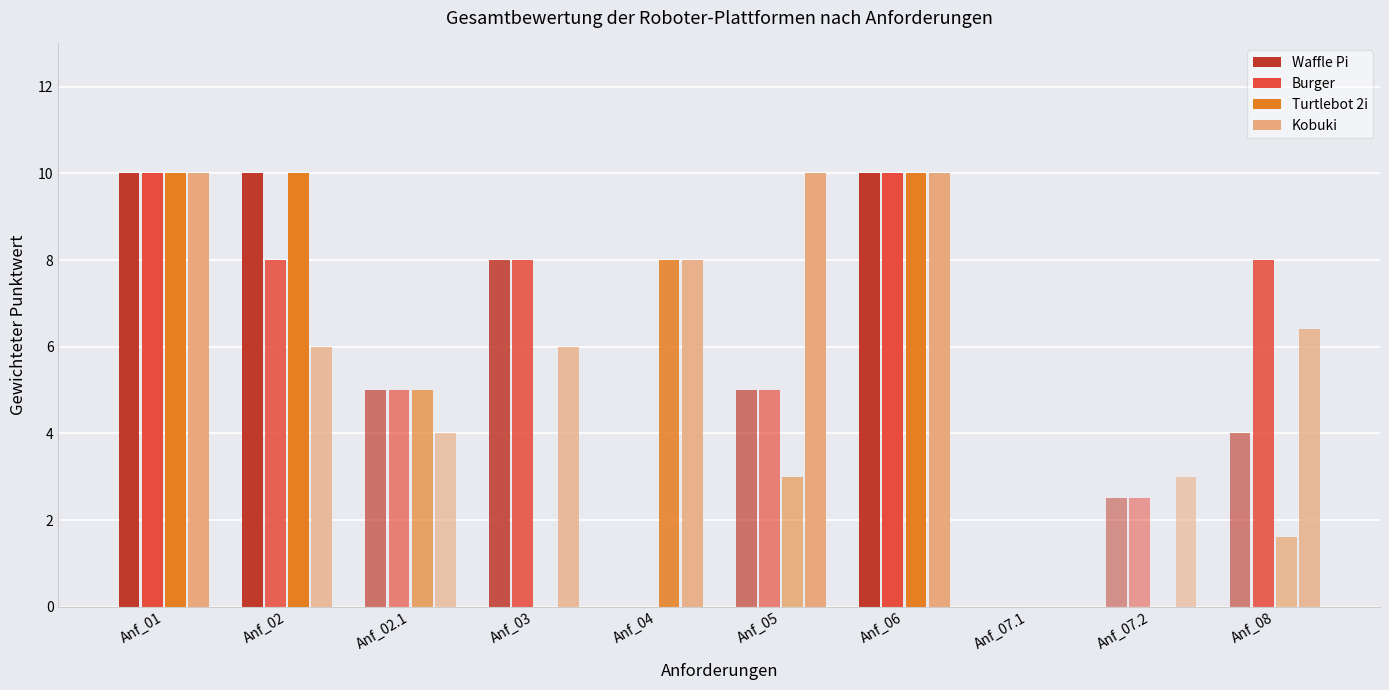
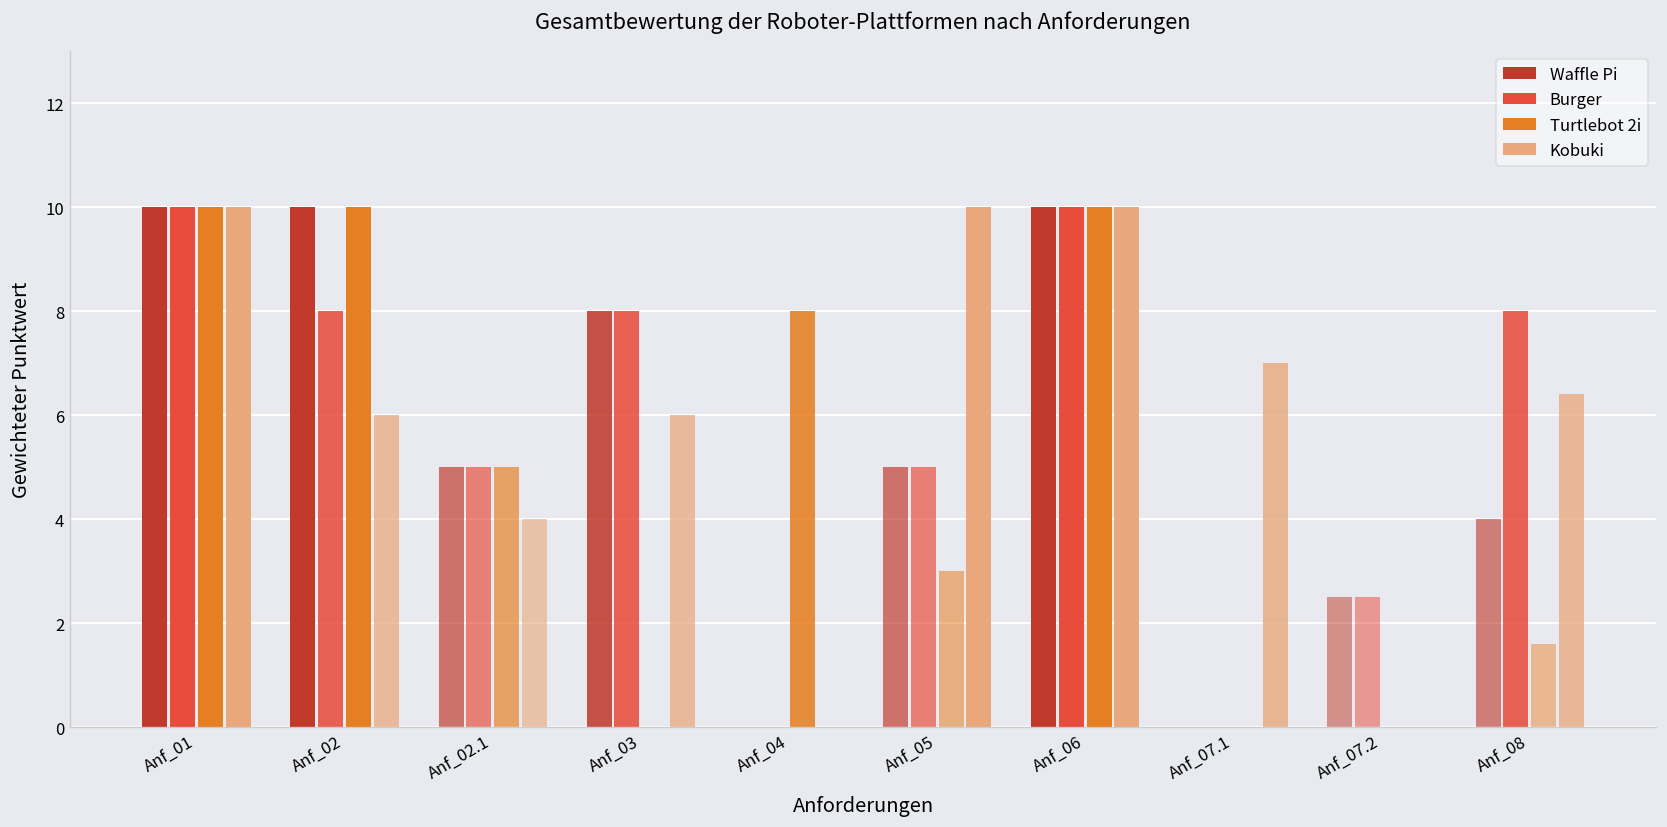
Kobuki, Anf_04: 8 -> 0
Kobuki, Anf_07.1: 0 -> 7
Kobuki, Anf_07.2: 3 -> 0
